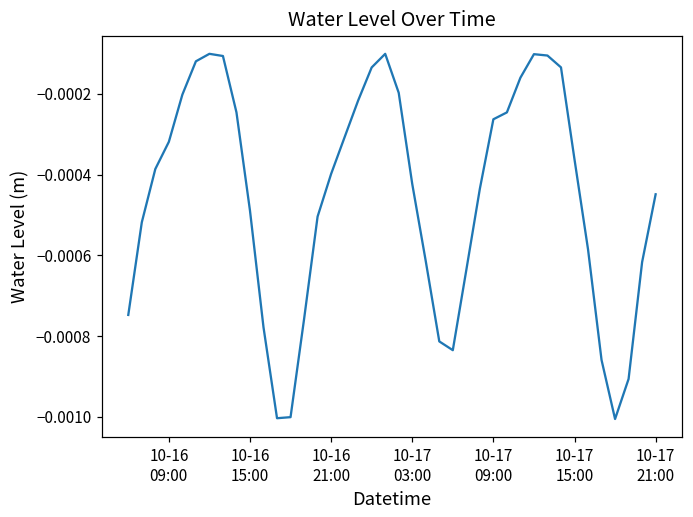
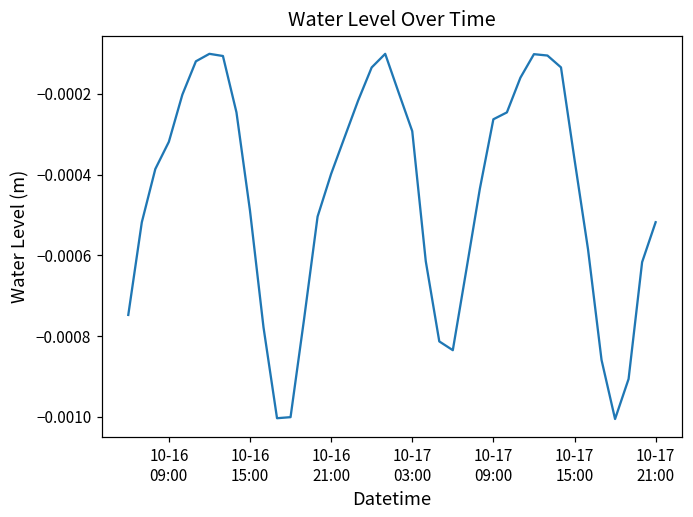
10-17 03:00: -0.00042 -> -0.00029
10-17 21:00: -0.00045 -> -0.00052
